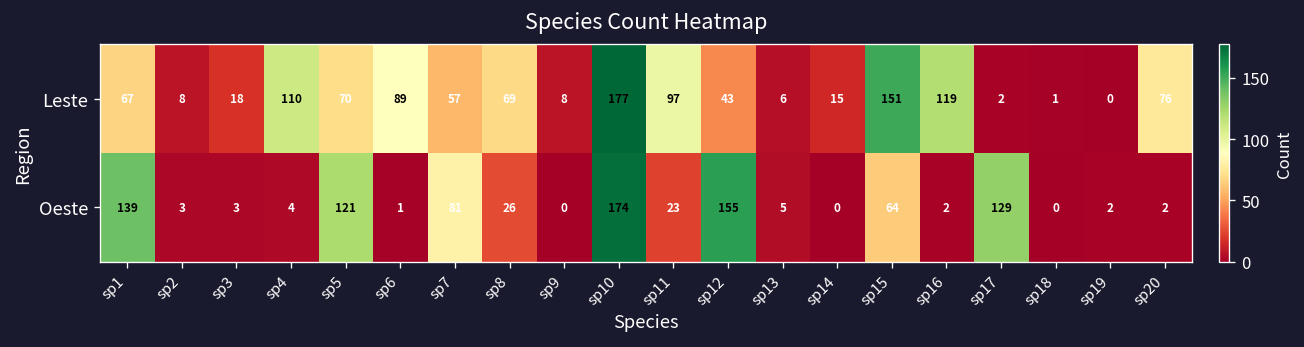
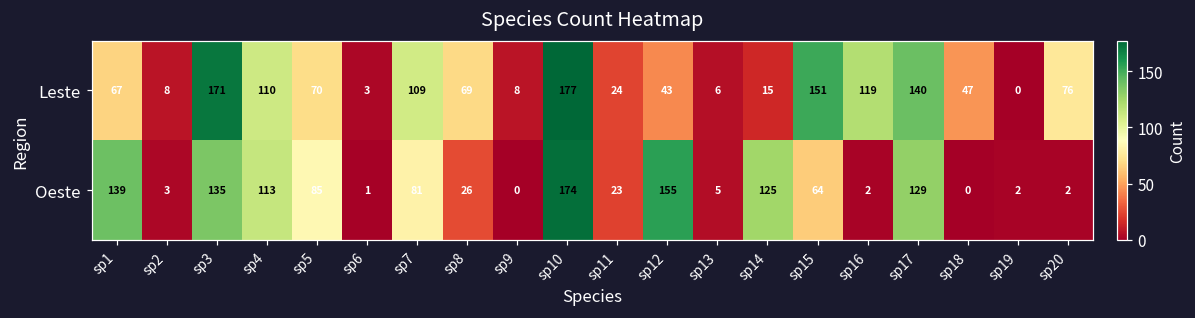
Leste, sp3: 18 -> 171
Leste, sp6: 89 -> 3
Leste, sp7: 57 -> 109
Leste, sp11: 97 -> 24
Leste, sp17: 2 -> 140
Leste, sp18: 1 -> 47
Oeste, sp3: 3 -> 135
Oeste, sp4: 4 -> 113
Oeste, sp5: 121 -> 85
Oeste, sp14: 0 -> 125
